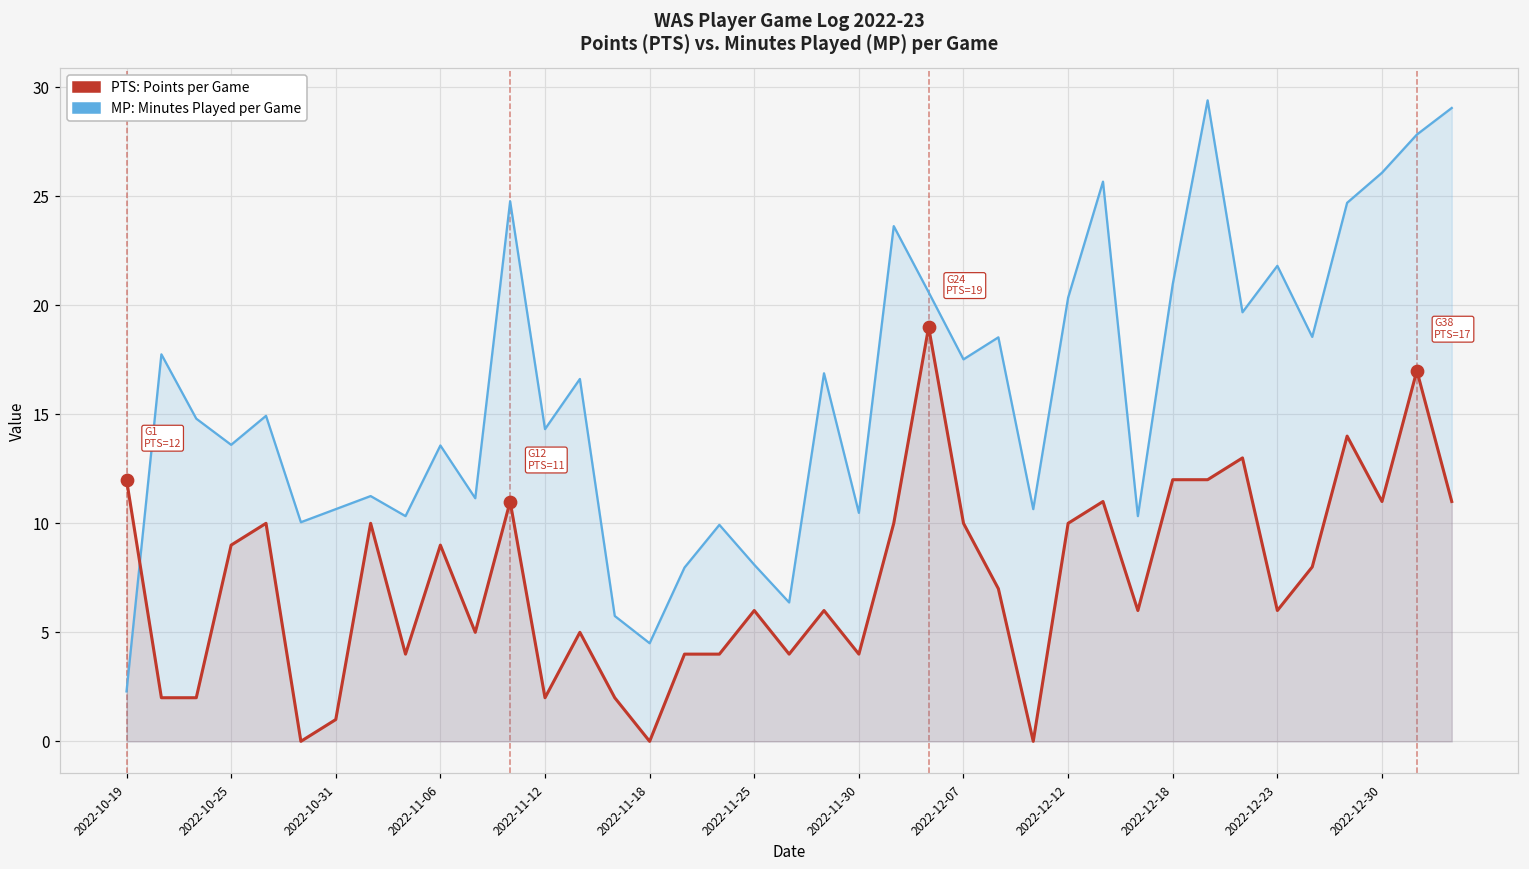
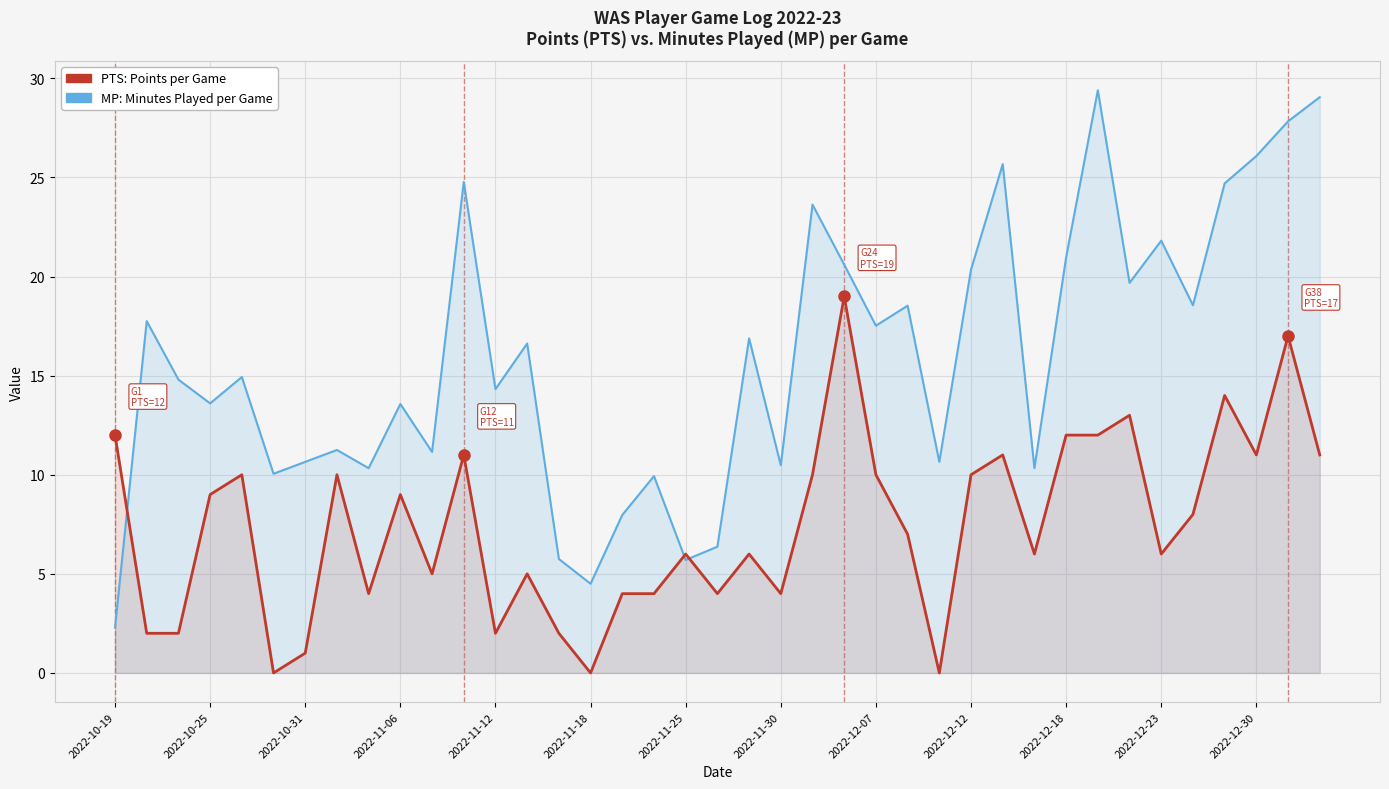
MP: Minutes Played per Game, 2022-11-25: 8.1 -> 5.7
